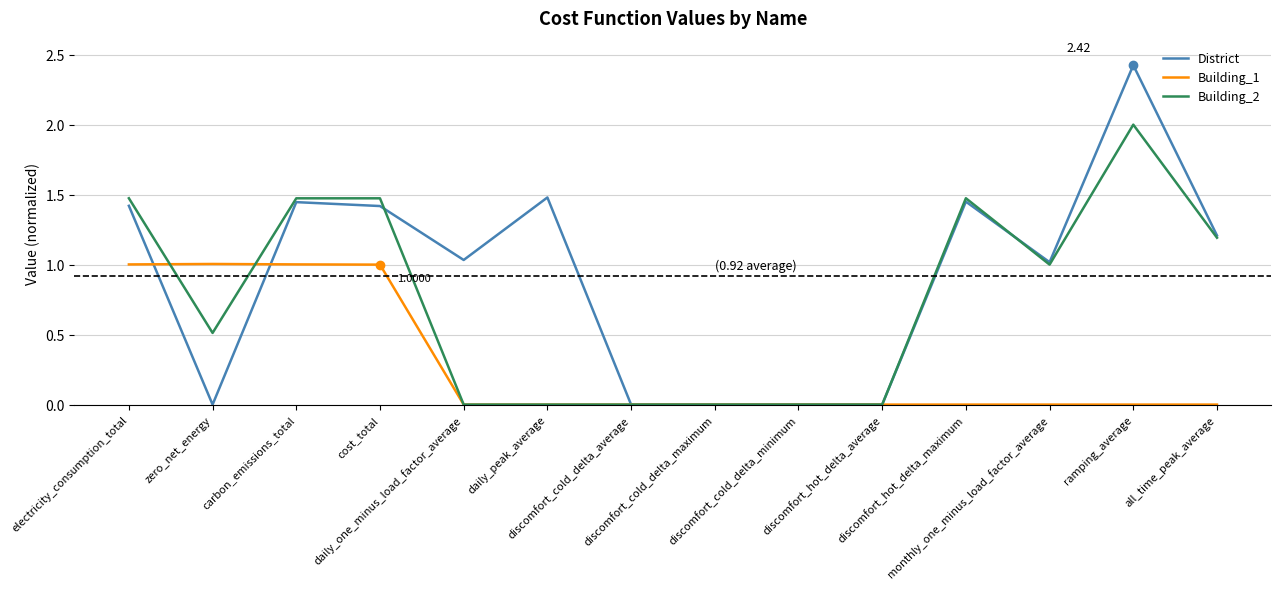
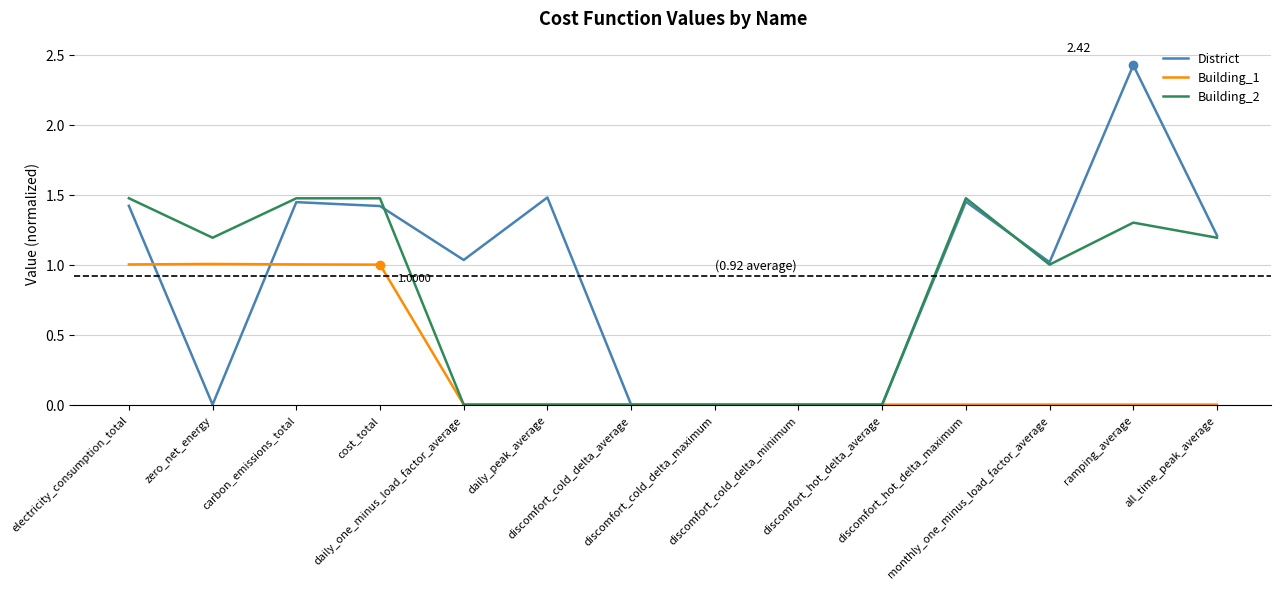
Building_2, zero_net_energy: 0.51 -> 1.19
Building_2, ramping_average: 2.0 -> 1.3
